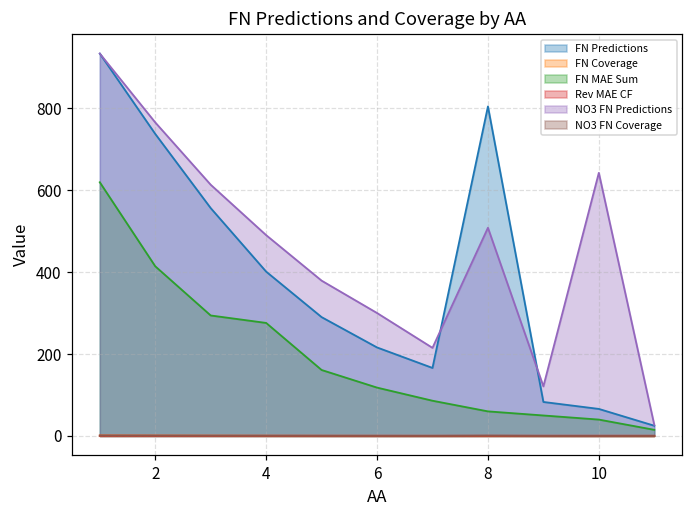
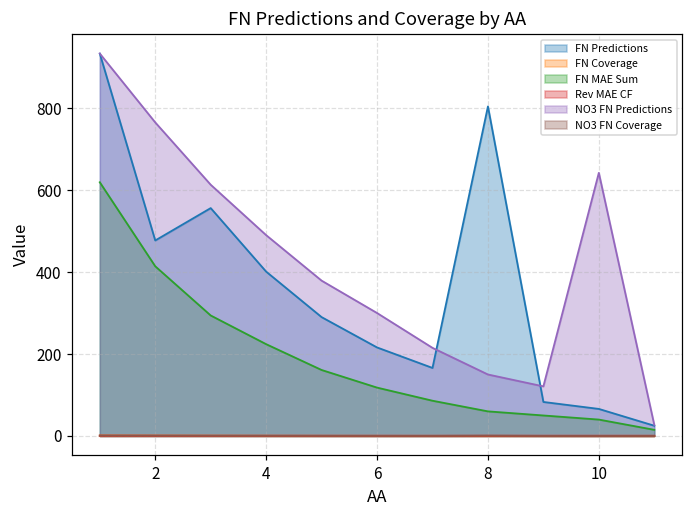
FN Predictions, 2: 740 -> 480
FN MAE Sum, 4: 280 -> 220
NO3 FN Predictions, 8: 510 -> 150
